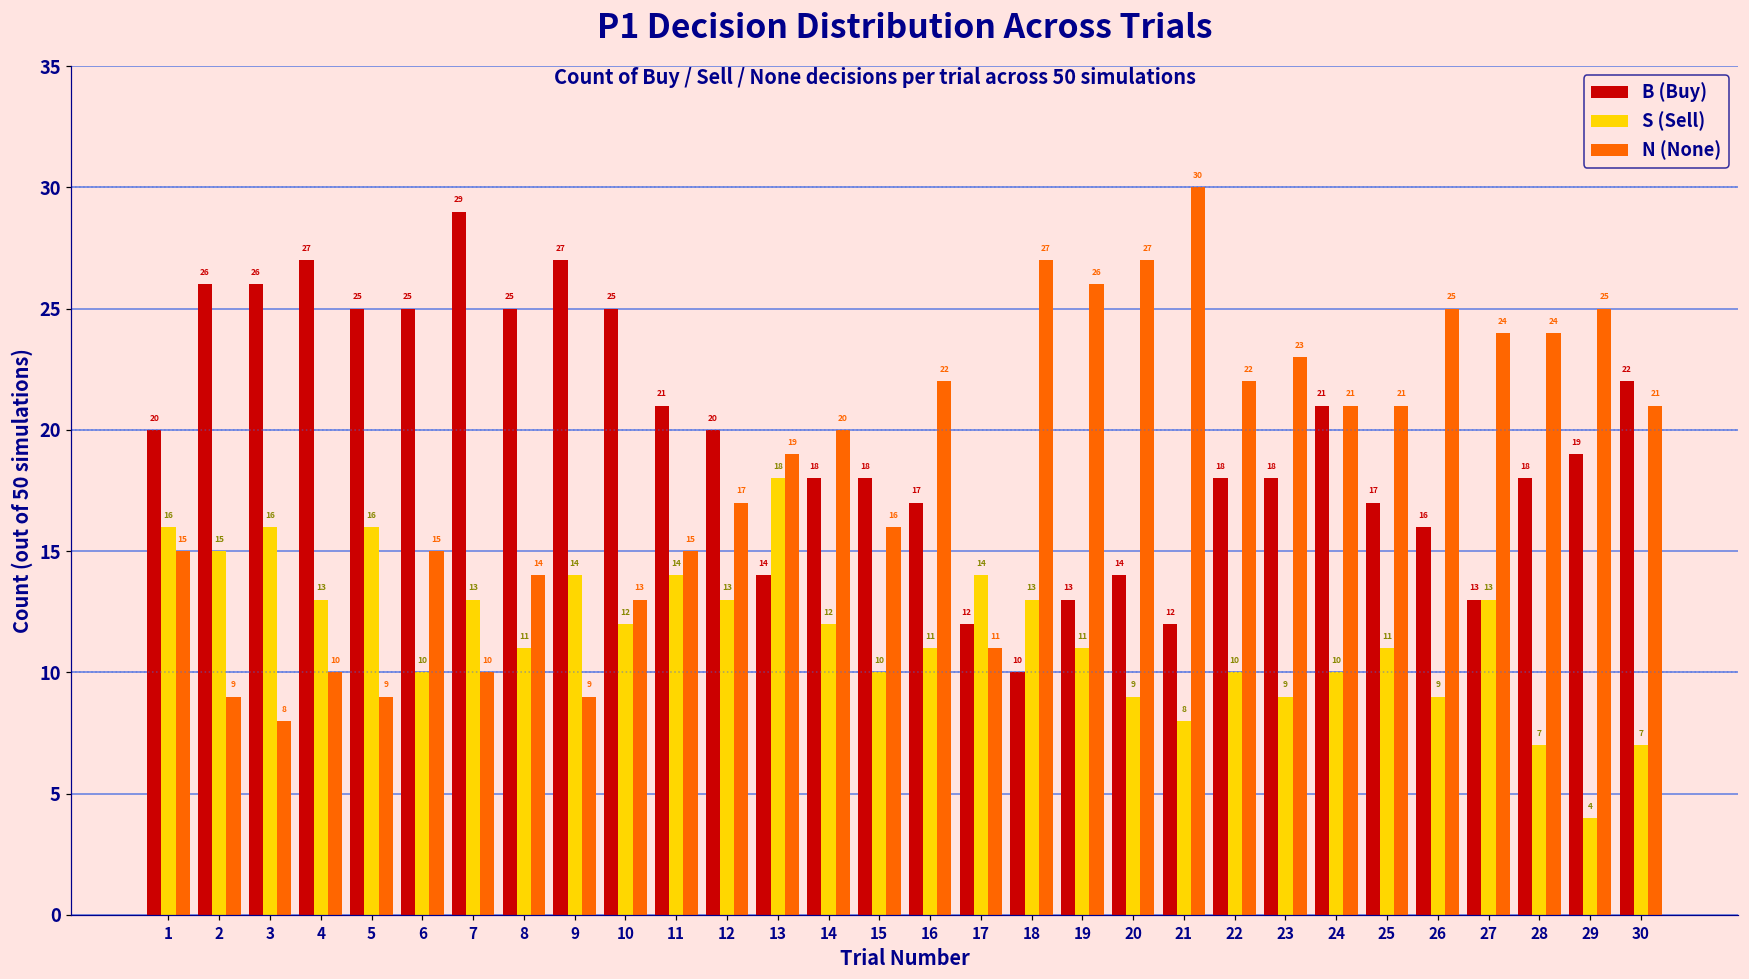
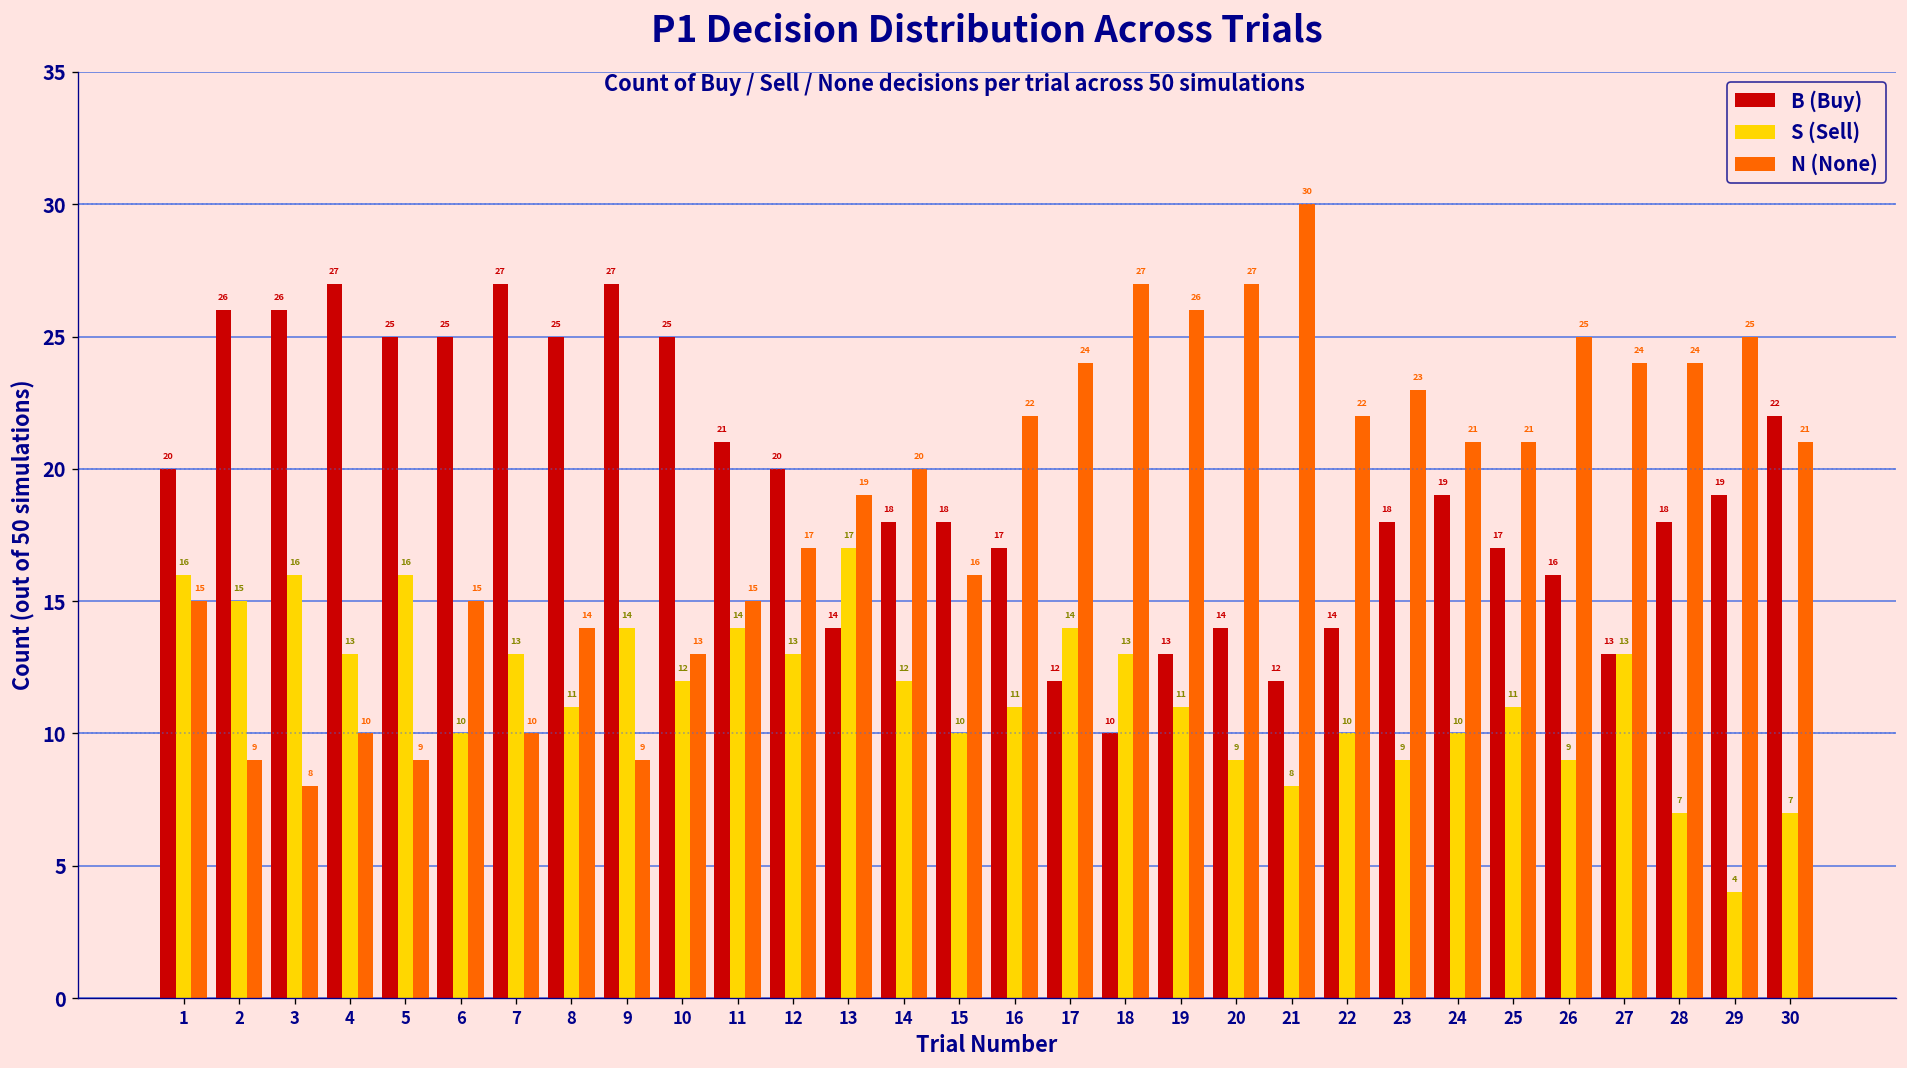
B (Buy), 7: 29 -> 27
S (Sell), 13: 18 -> 17
N (None), 17: 11 -> 24
B (Buy), 22: 18 -> 14
B (Buy), 24: 21 -> 19
